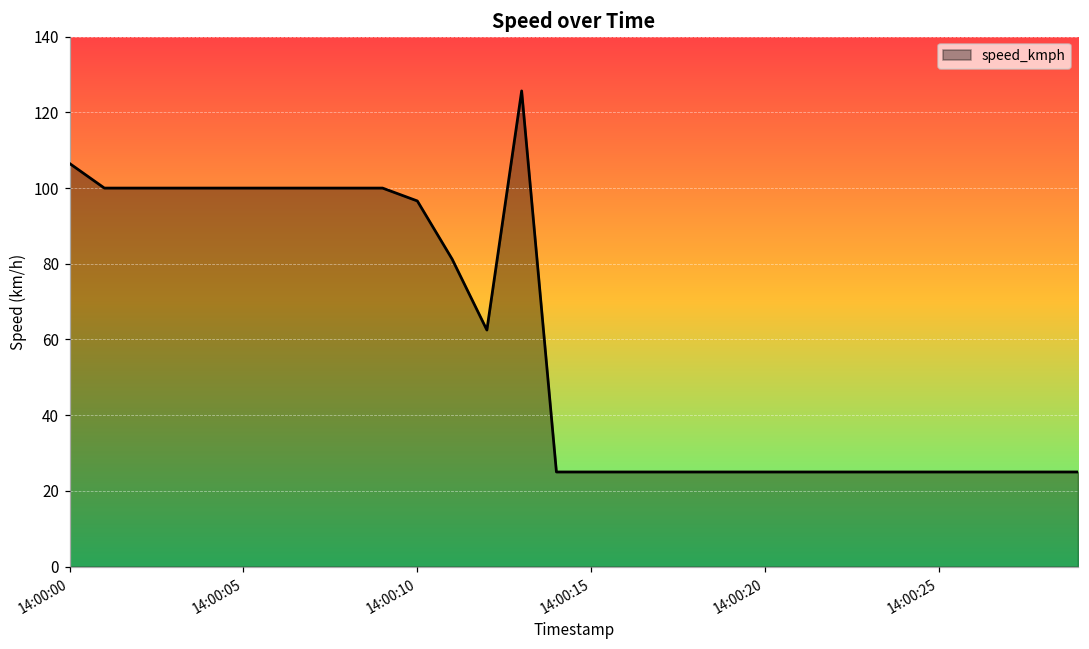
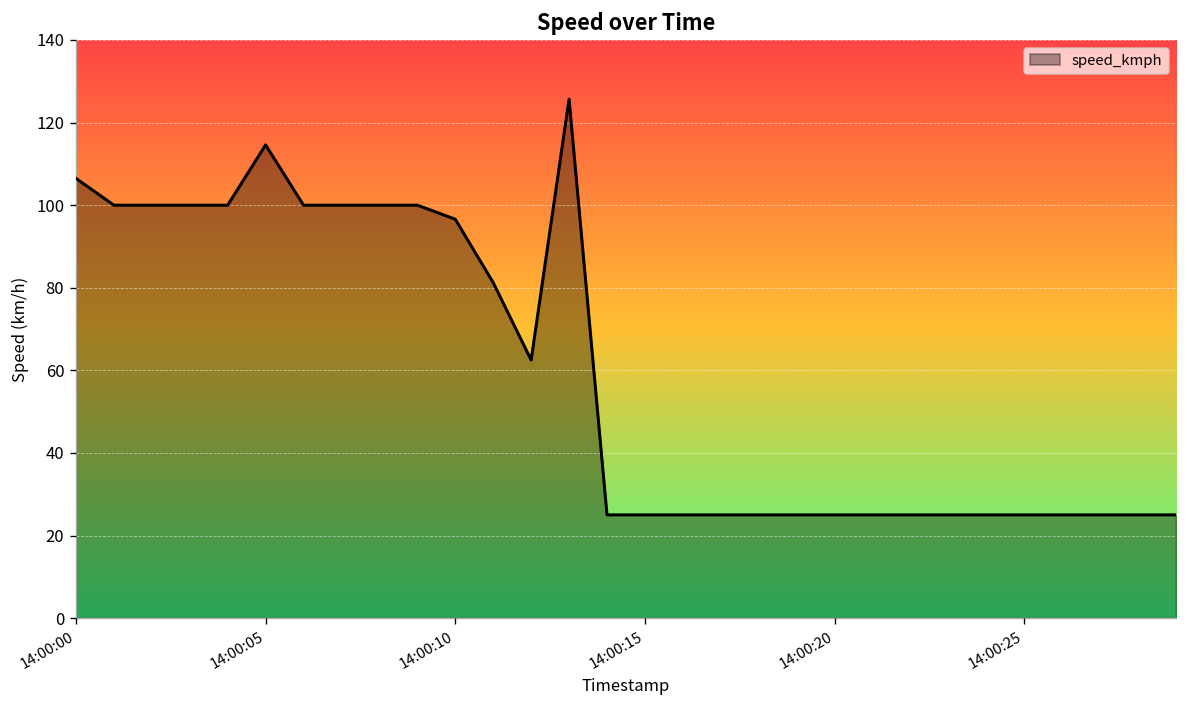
14:00:05: 100 -> 115
